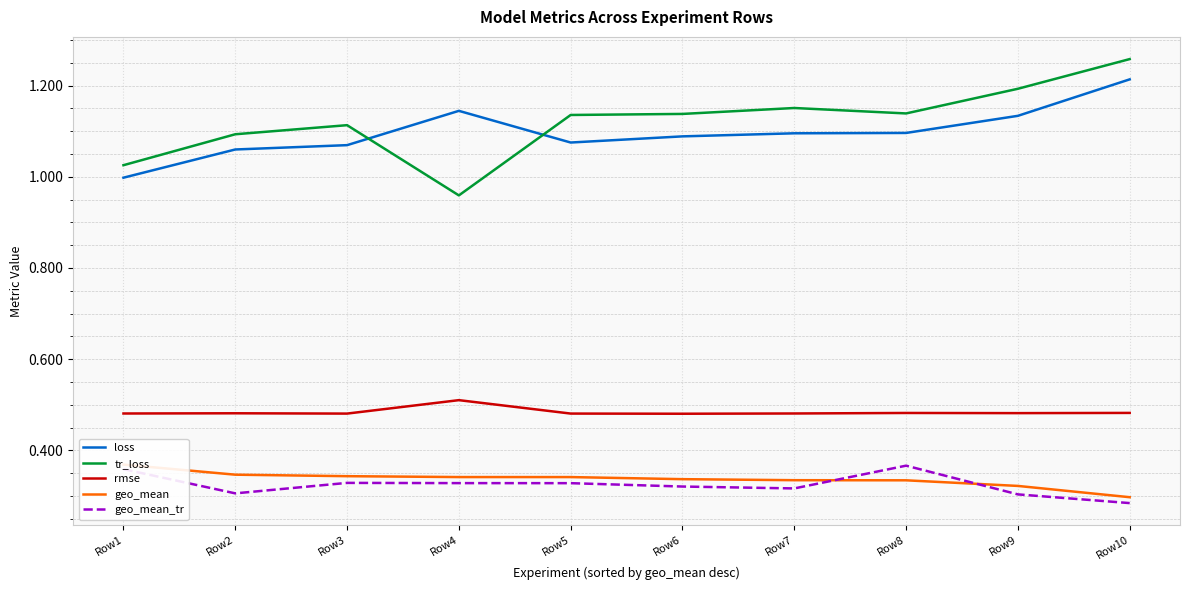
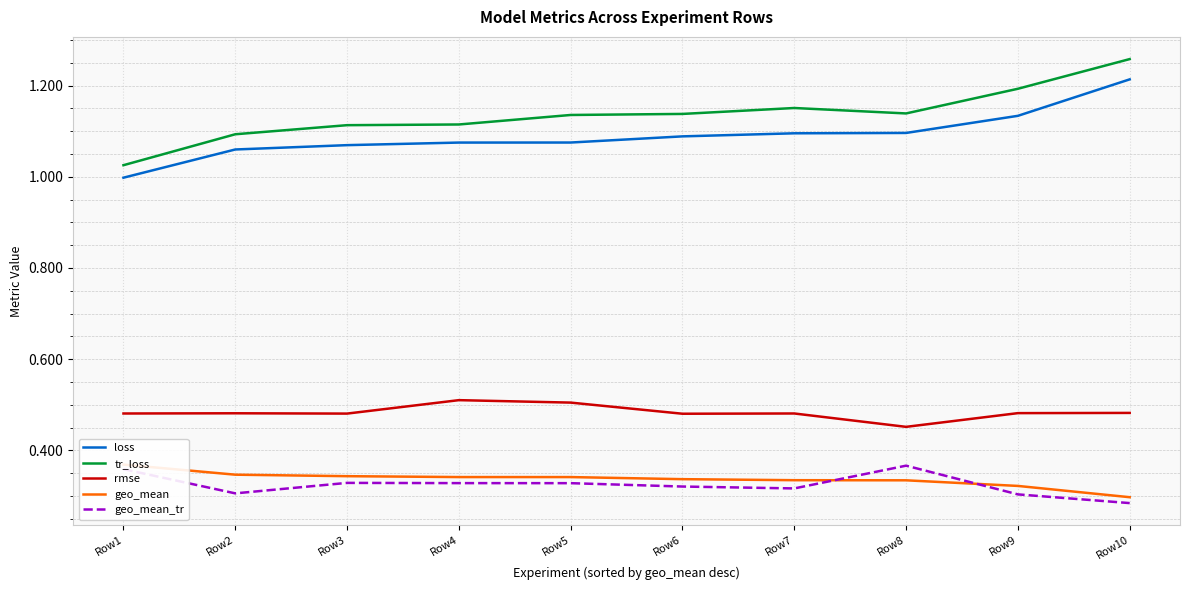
loss, Row4: 1.14 -> 1.08
tr_loss, Row4: 0.96 -> 1.11
rmse, Row5: 0.48 -> 0.50
rmse, Row8: 0.48 -> 0.45
